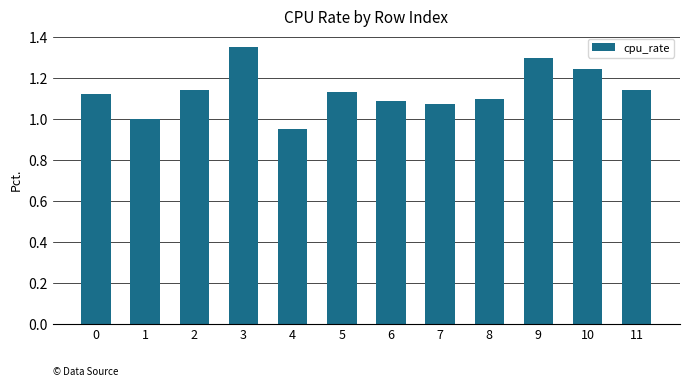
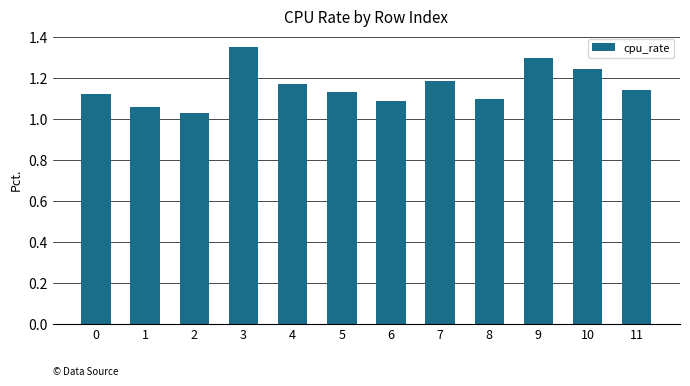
1: 1.00 -> 1.06
2: 1.14 -> 1.03
4: 0.95 -> 1.17
7: 1.07 -> 1.18
